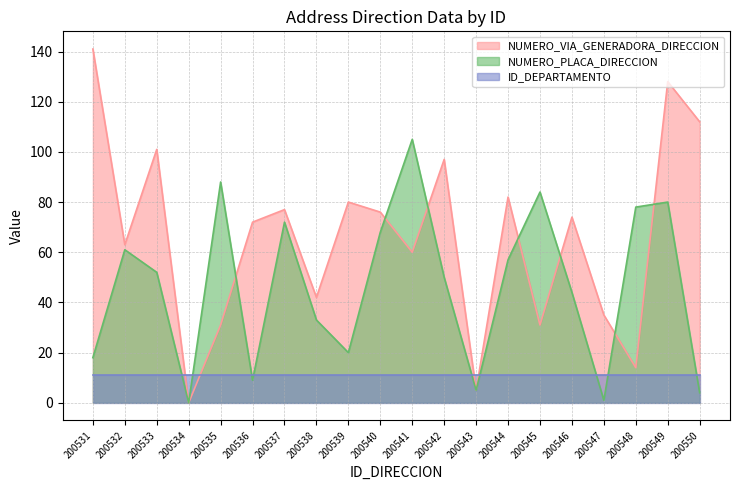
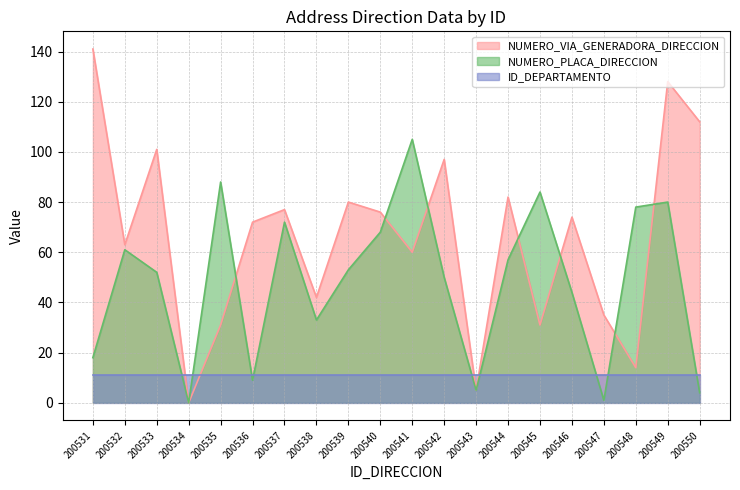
NUMERO_PLACA_DIRECCION, 200539: 20 -> 53
